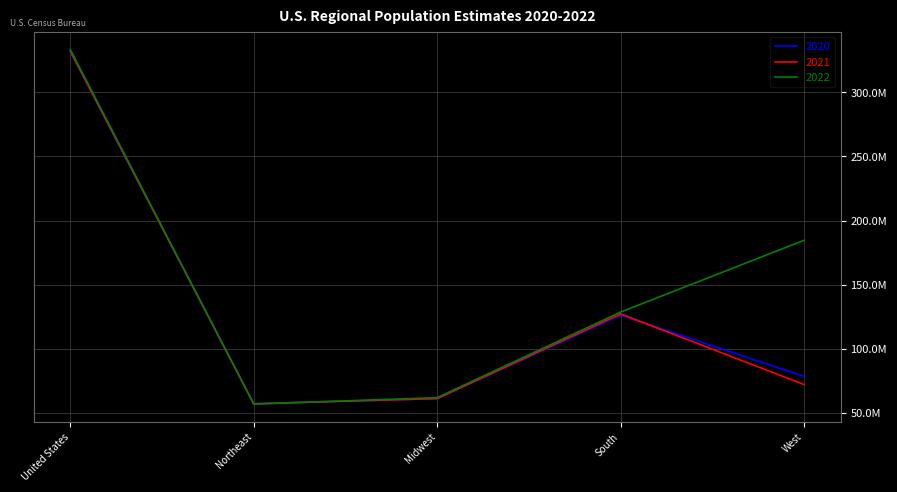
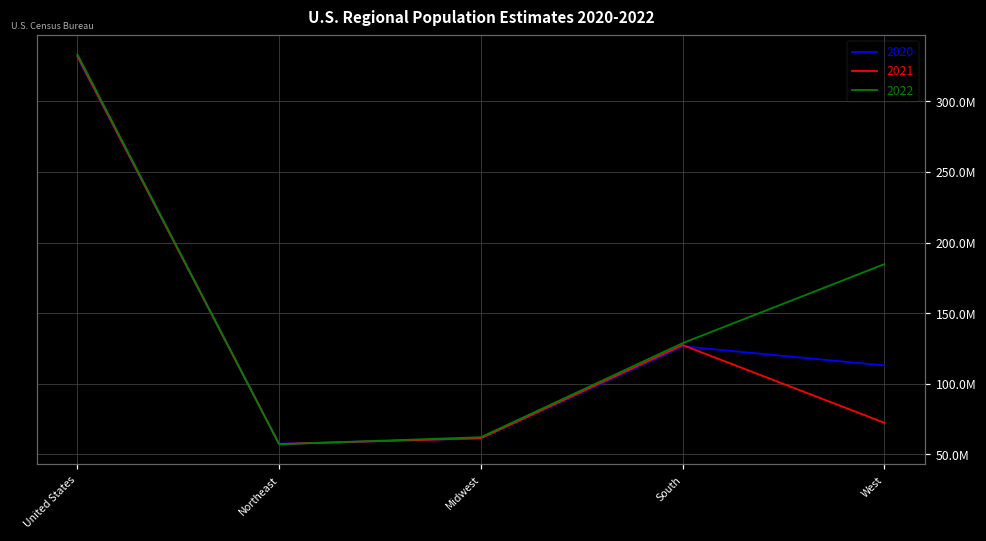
2020, West: 79000000 -> 113000000
